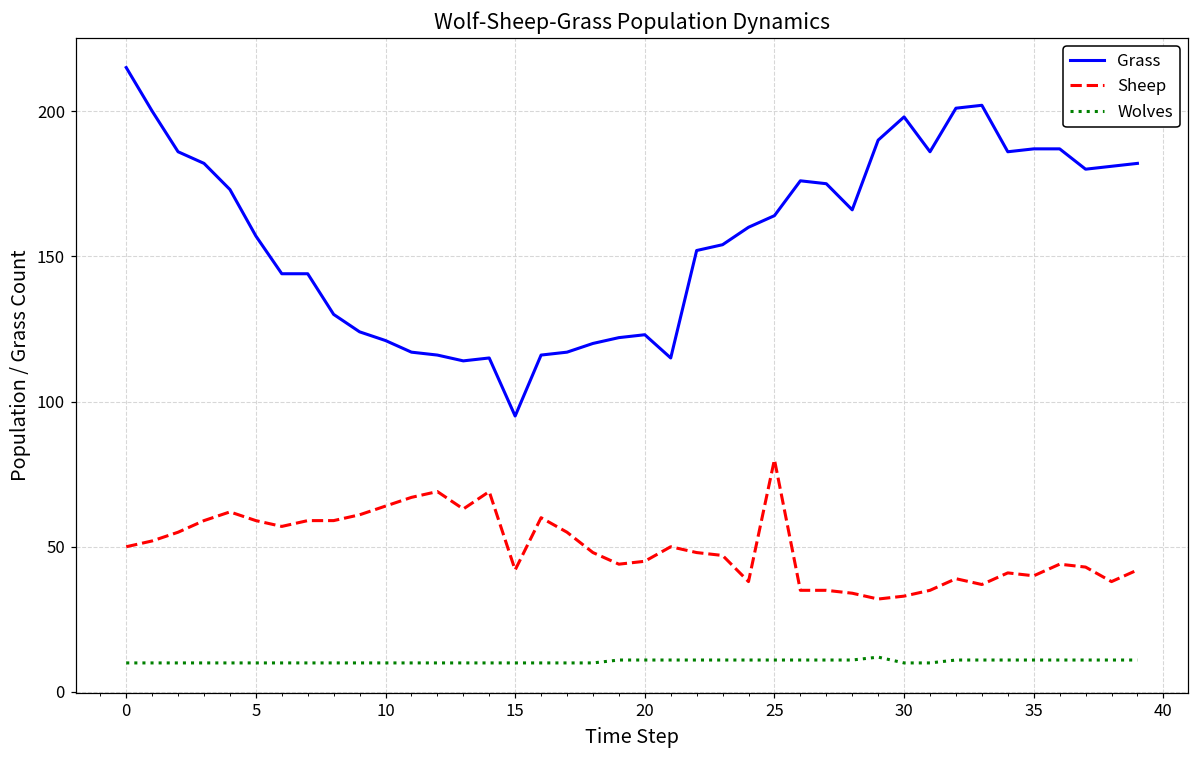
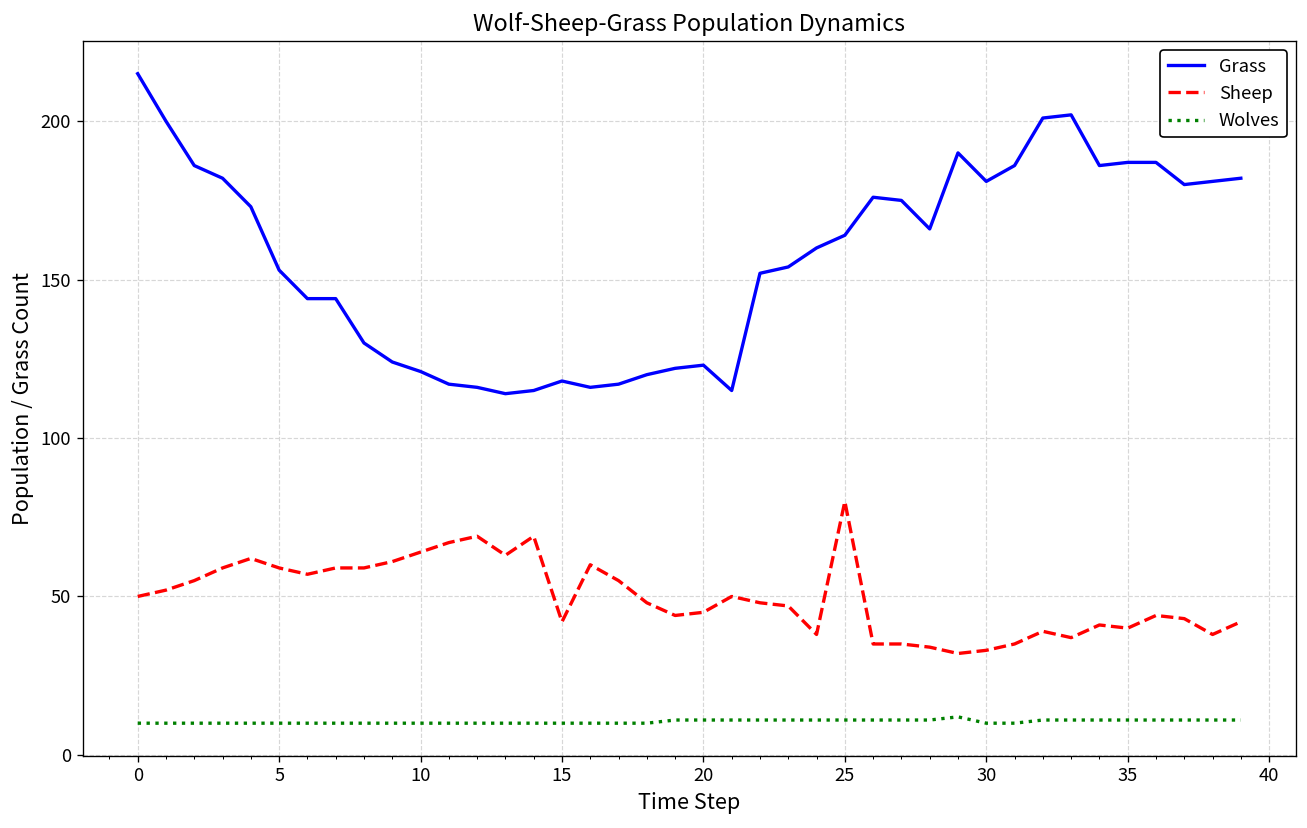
Grass, 5: 157 -> 153
Grass, 15: 95 -> 118
Grass, 30: 198 -> 181
